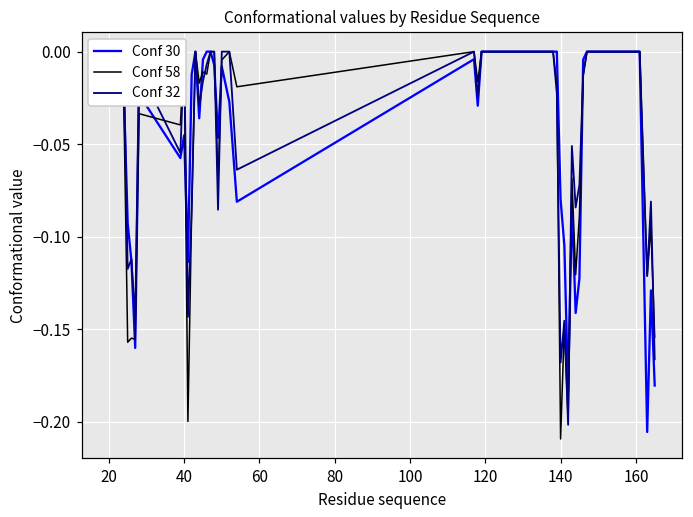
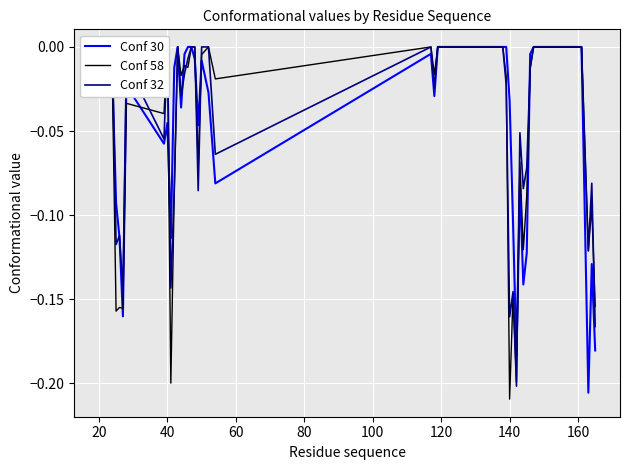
Conf 30, 140: -0.080 -> -0.032
Conf 32, 140: -0.168 -> -0.160
